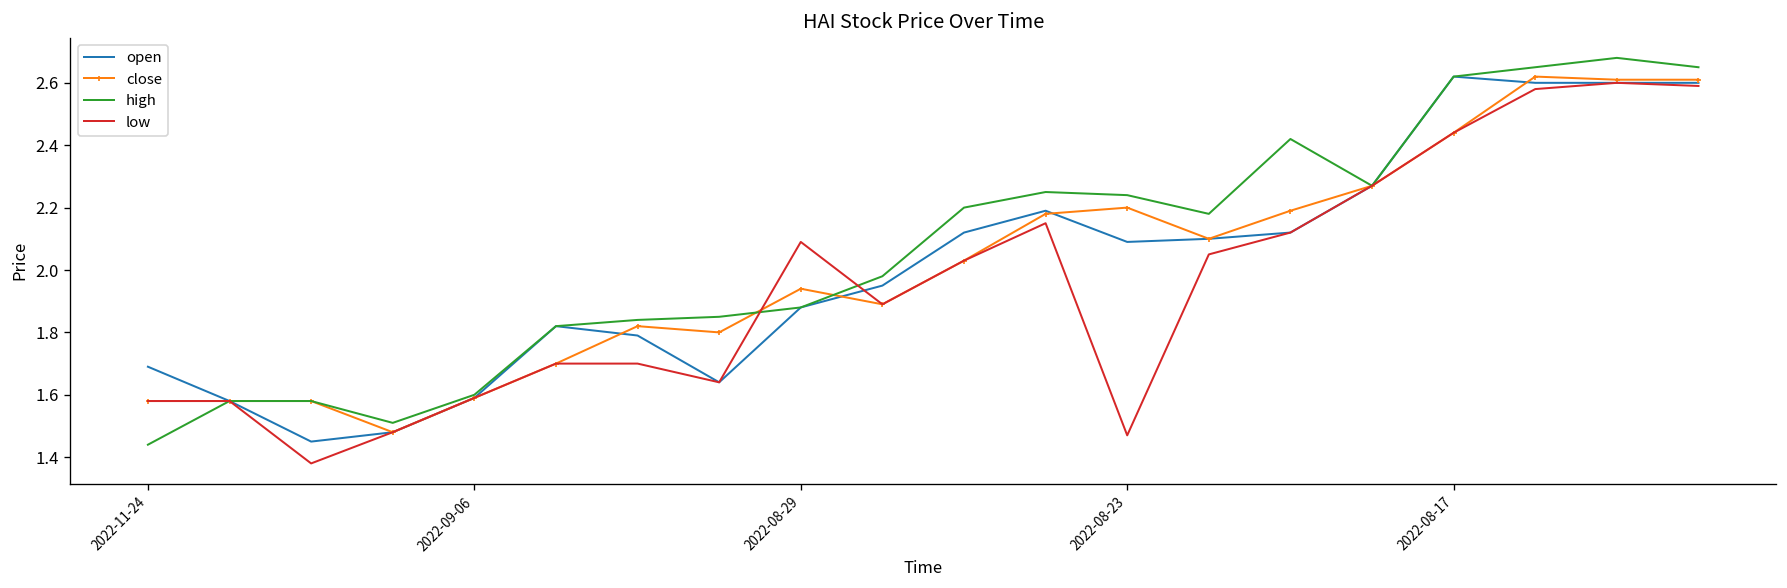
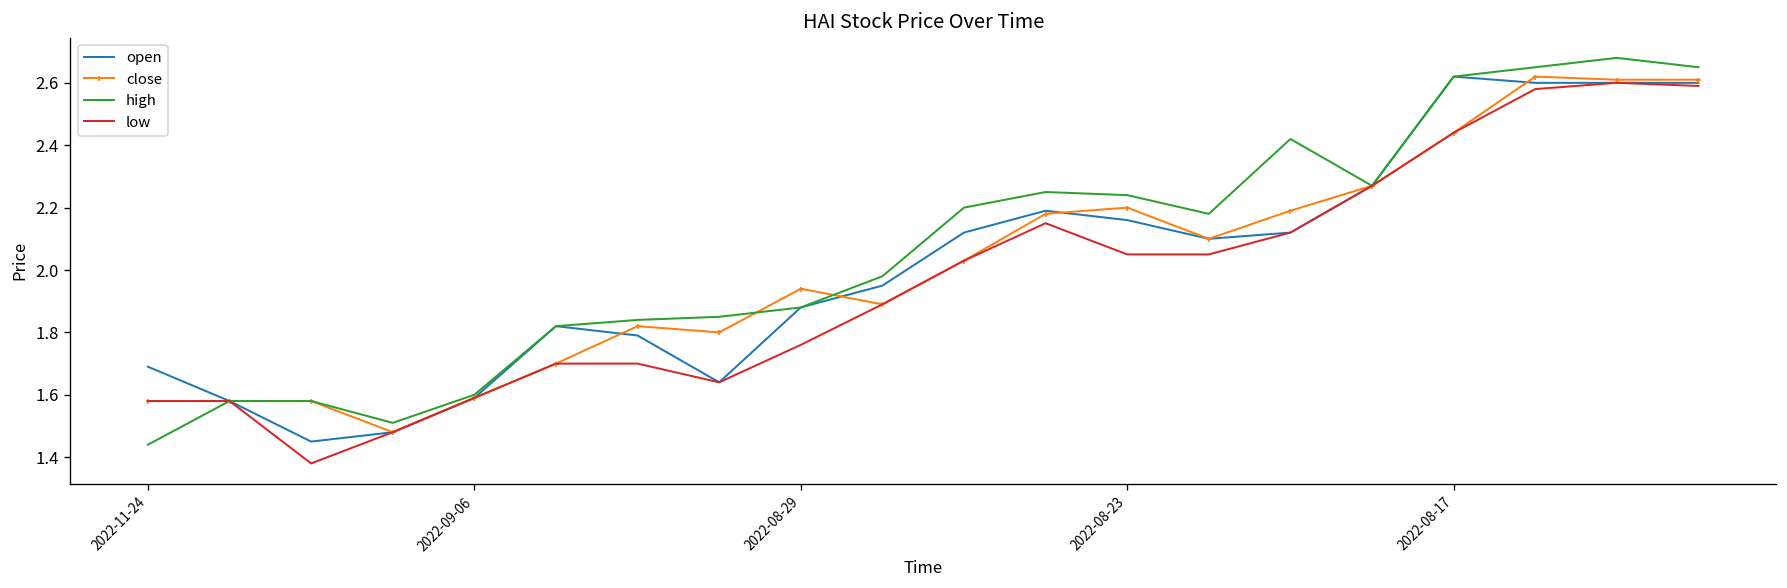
low, 2022-08-29: 2.09 -> 1.76
open, 2022-08-23: 2.09 -> 2.16
low, 2022-08-23: 1.47 -> 2.05
